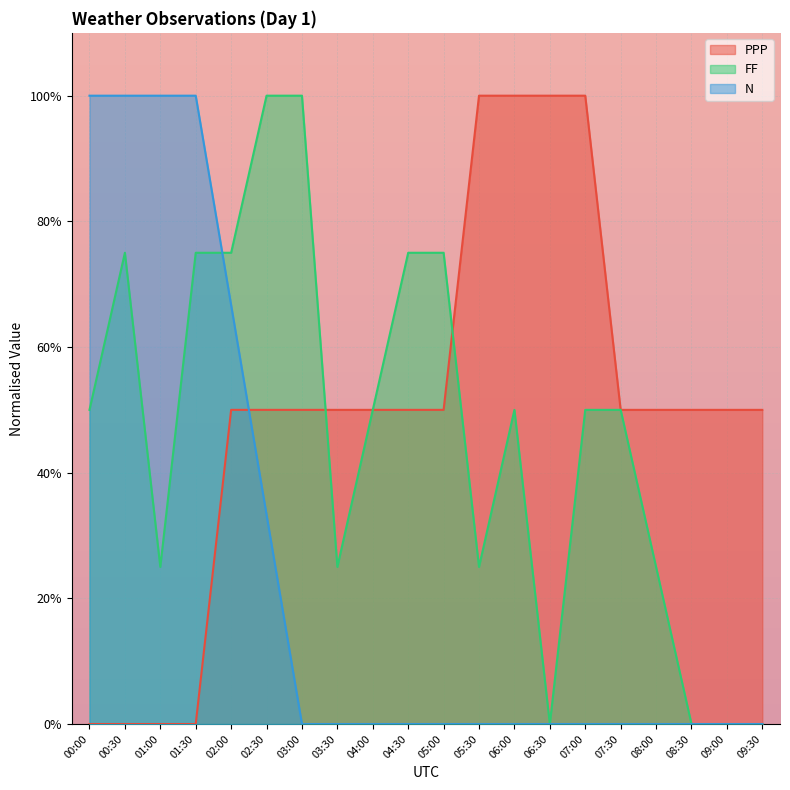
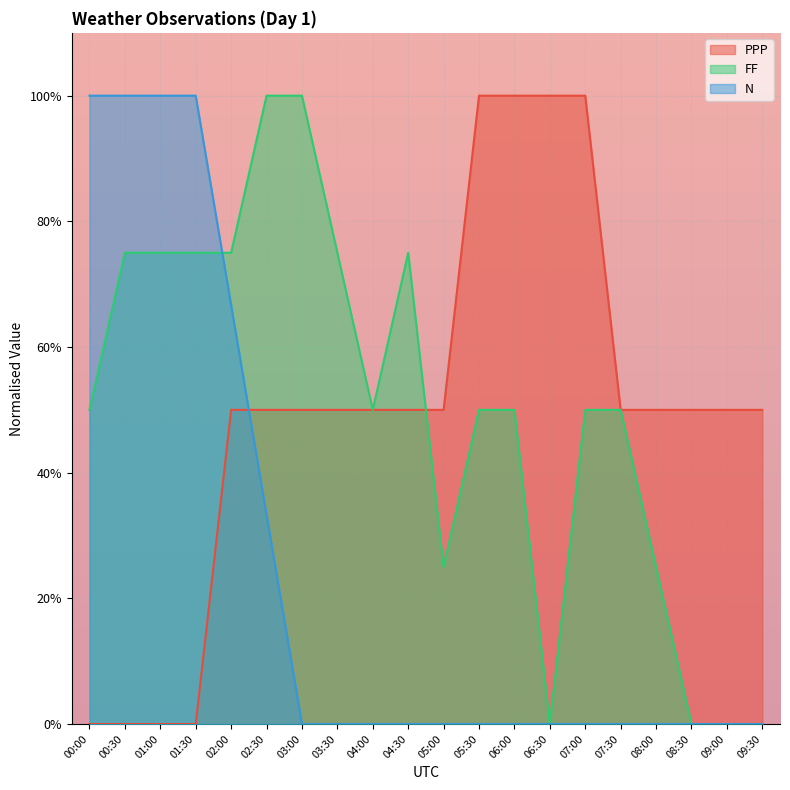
FF, 01:00: 25% -> 75%
FF, 03:30: 25% -> 75%
FF, 05:00: 75% -> 25%
FF, 05:30: 25% -> 50%
